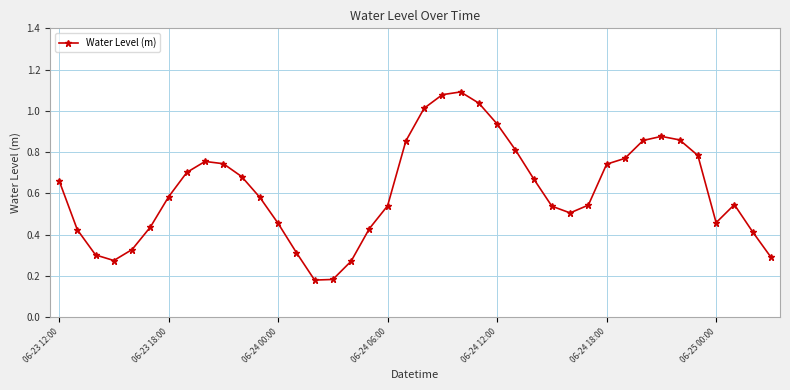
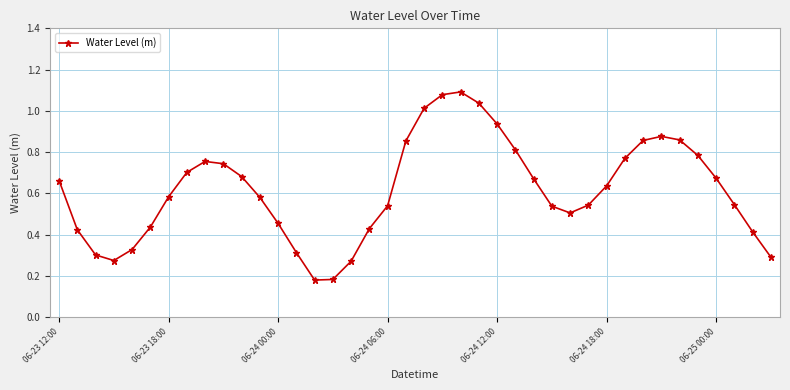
06-24 18:00: 0.74 -> 0.64
06-25 00:00: 0.46 -> 0.67
